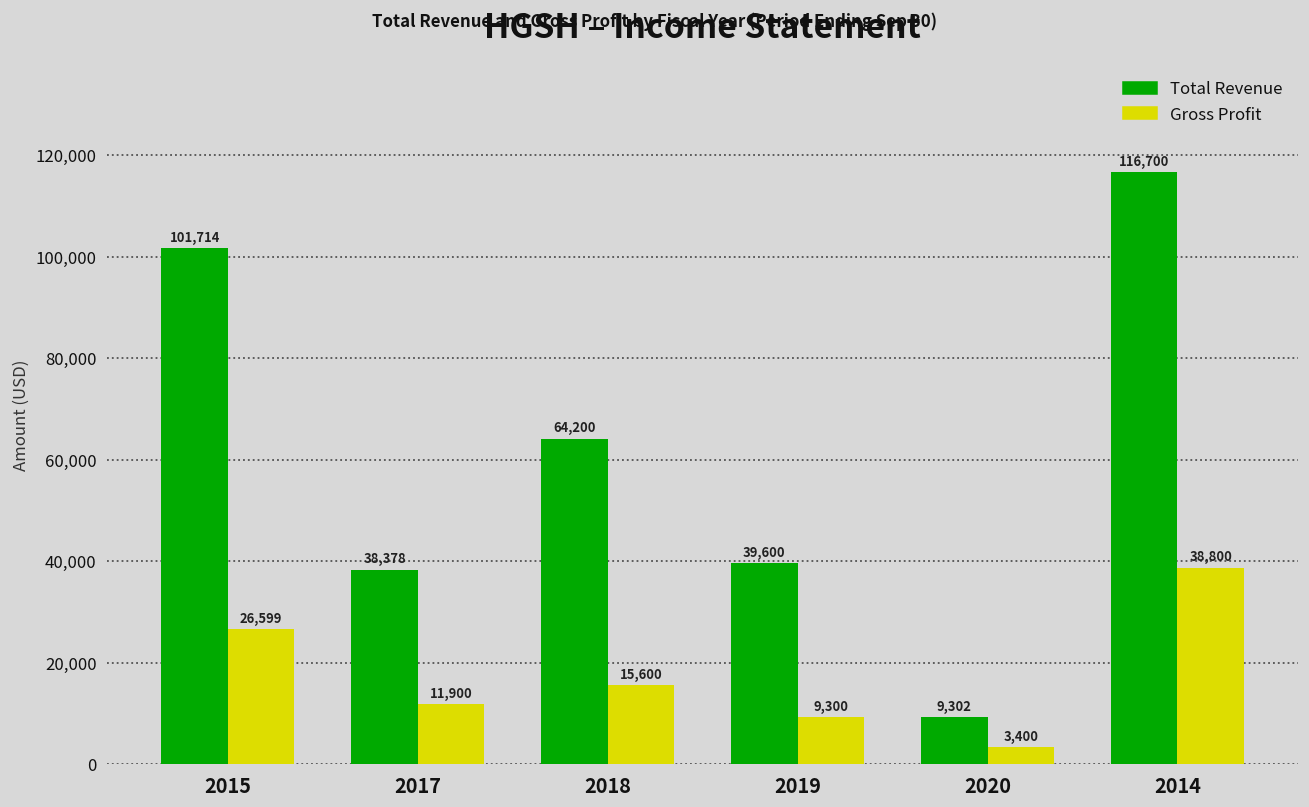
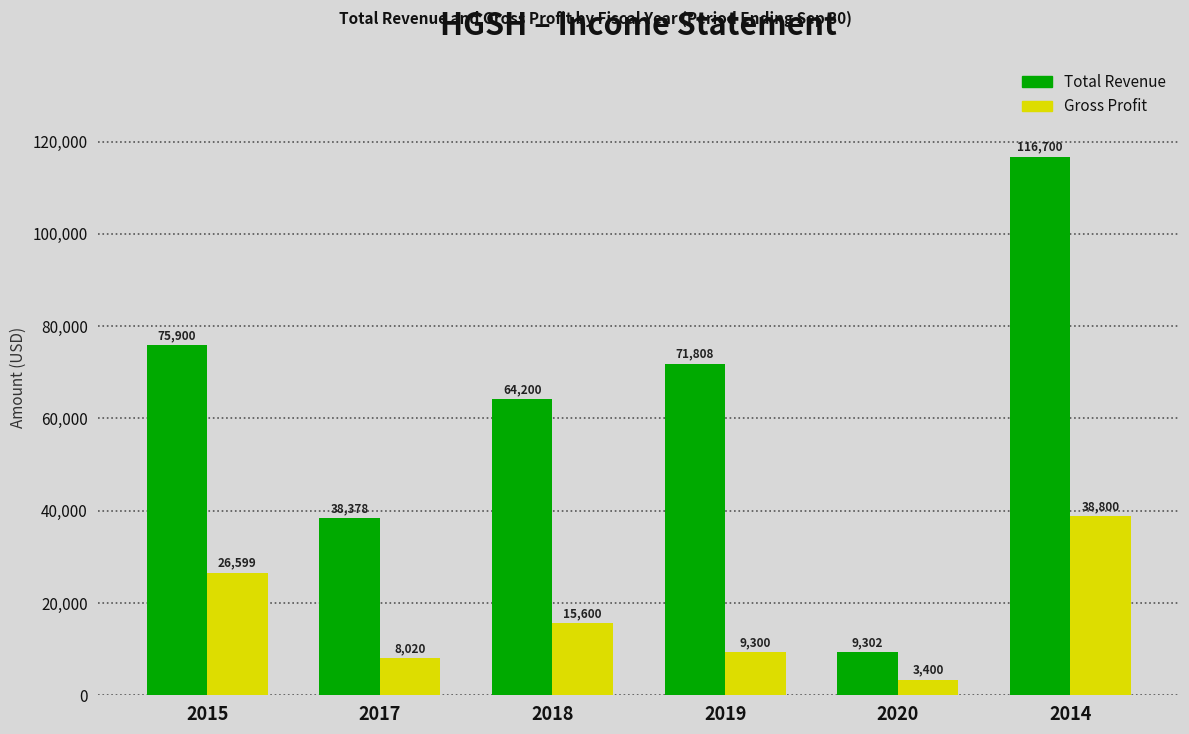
Total Revenue, 2015: 101,714 -> 75,900
Gross Profit, 2017: 11,900 -> 8,020
Total Revenue, 2019: 39,600 -> 71,808
